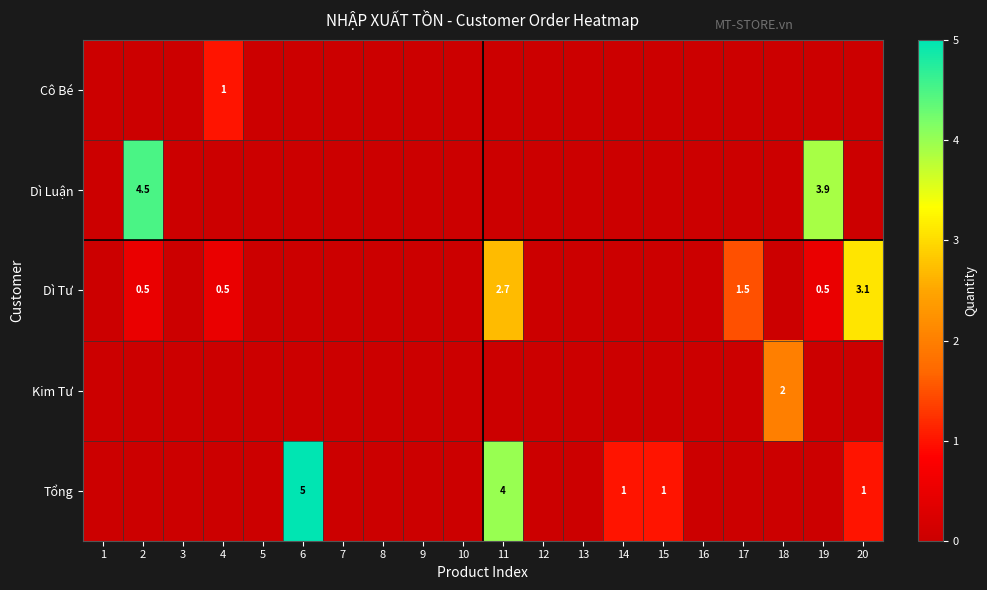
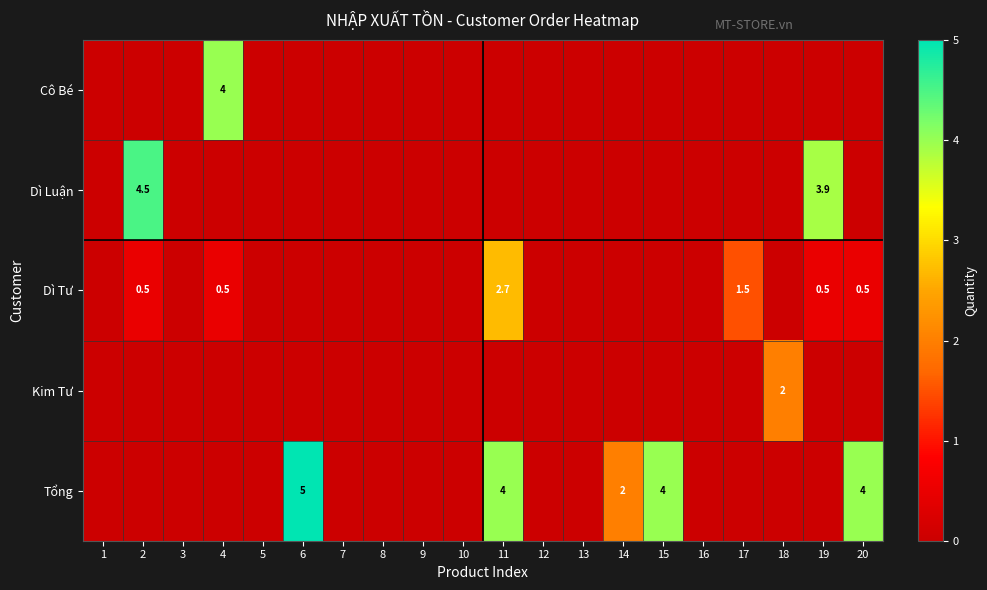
Cô Bé, 4: 1 -> 4
Dì Tư, 20: 3.1 -> 0.5
Tổng, 14: 1 -> 2
Tổng, 15: 1 -> 4
Tổng, 20: 1 -> 4
